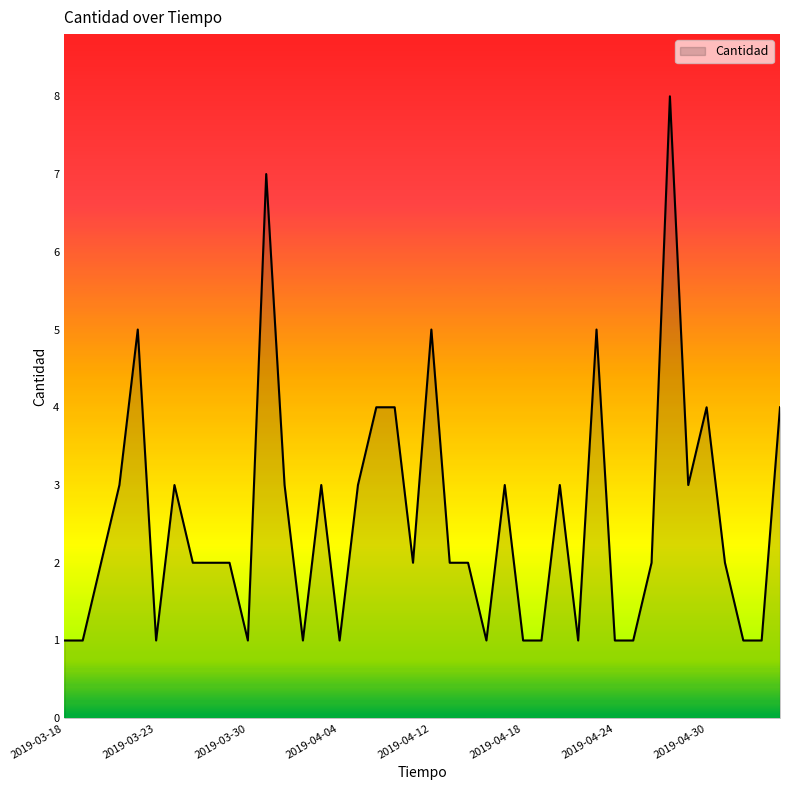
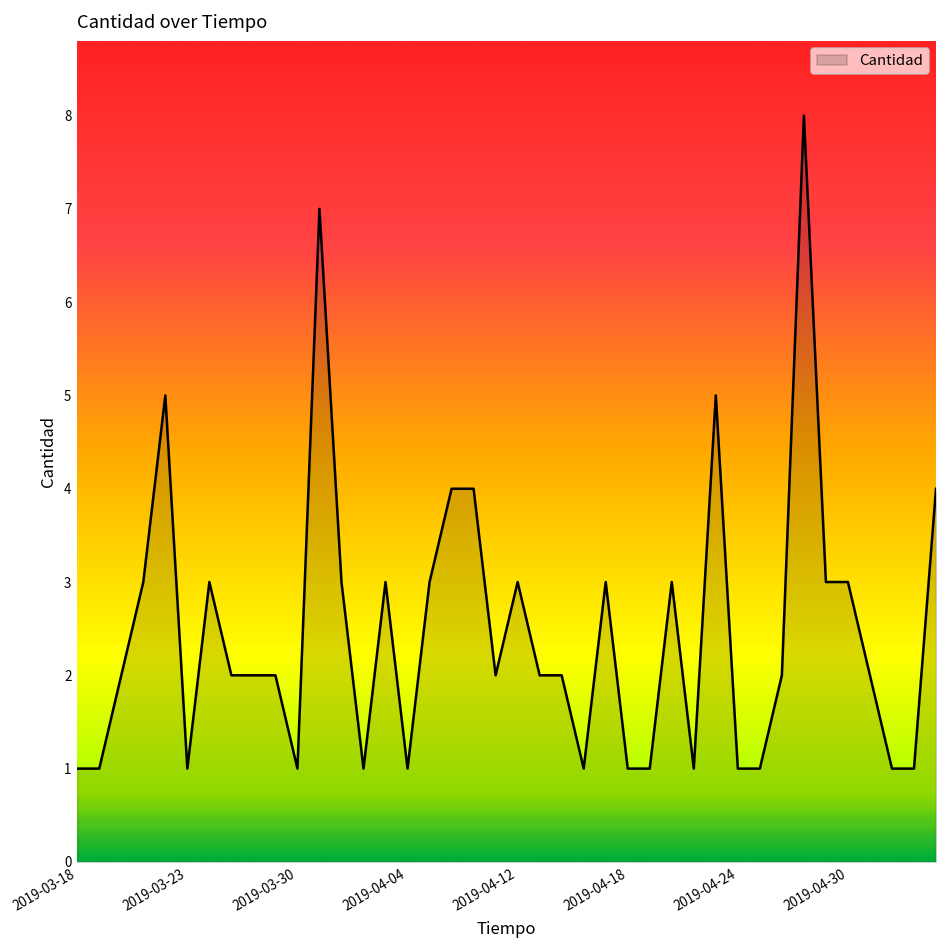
2019-04-12: 5 -> 3
2019-04-30: 4 -> 3
